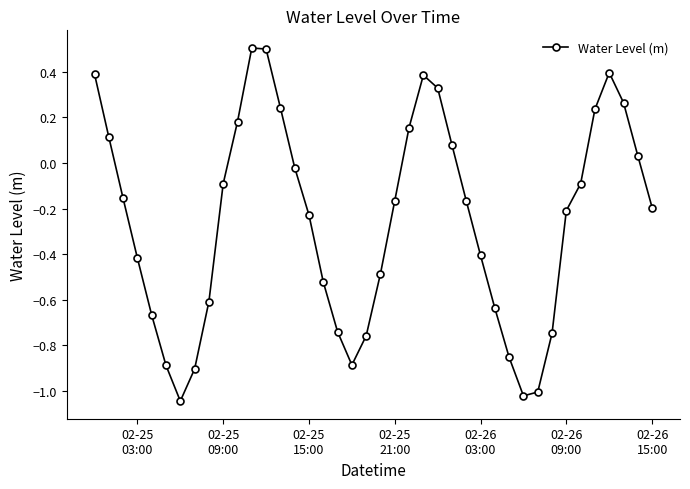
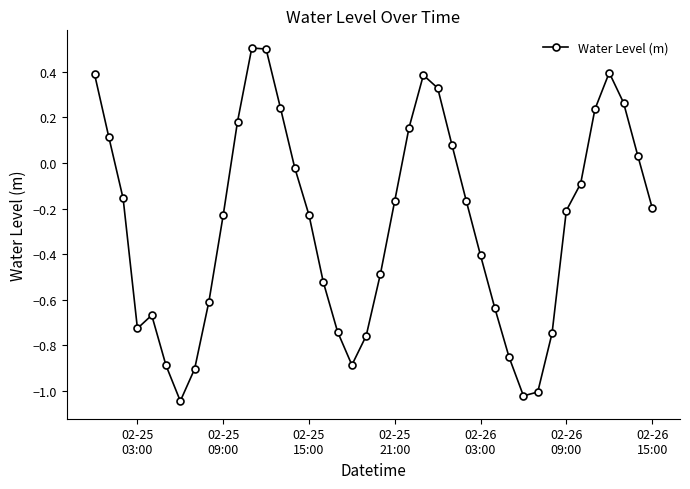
02-25 03:00: -0.42 -> -0.73
02-25 09:00: -0.09 -> -0.23
